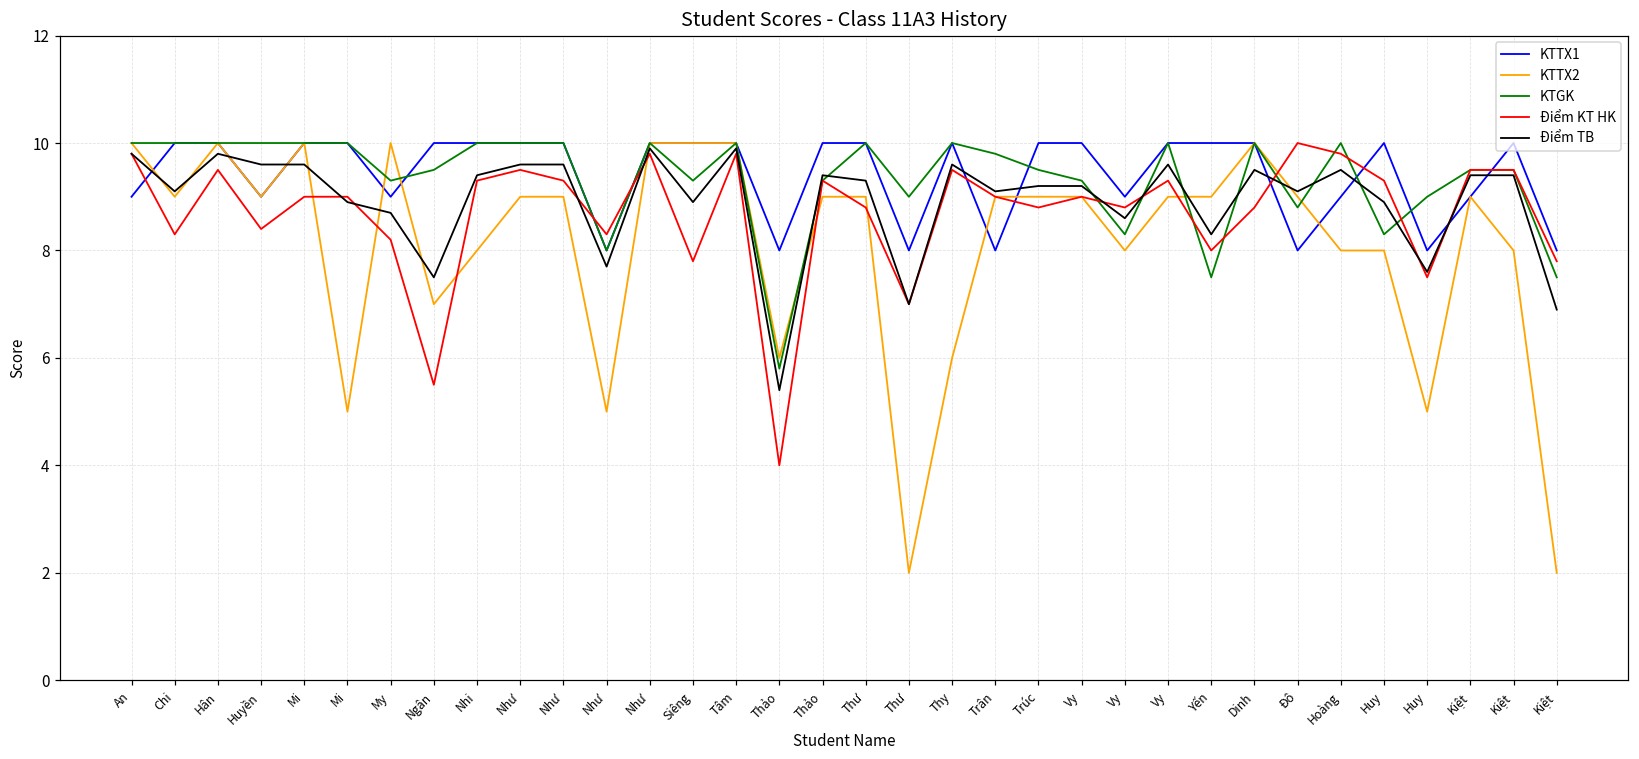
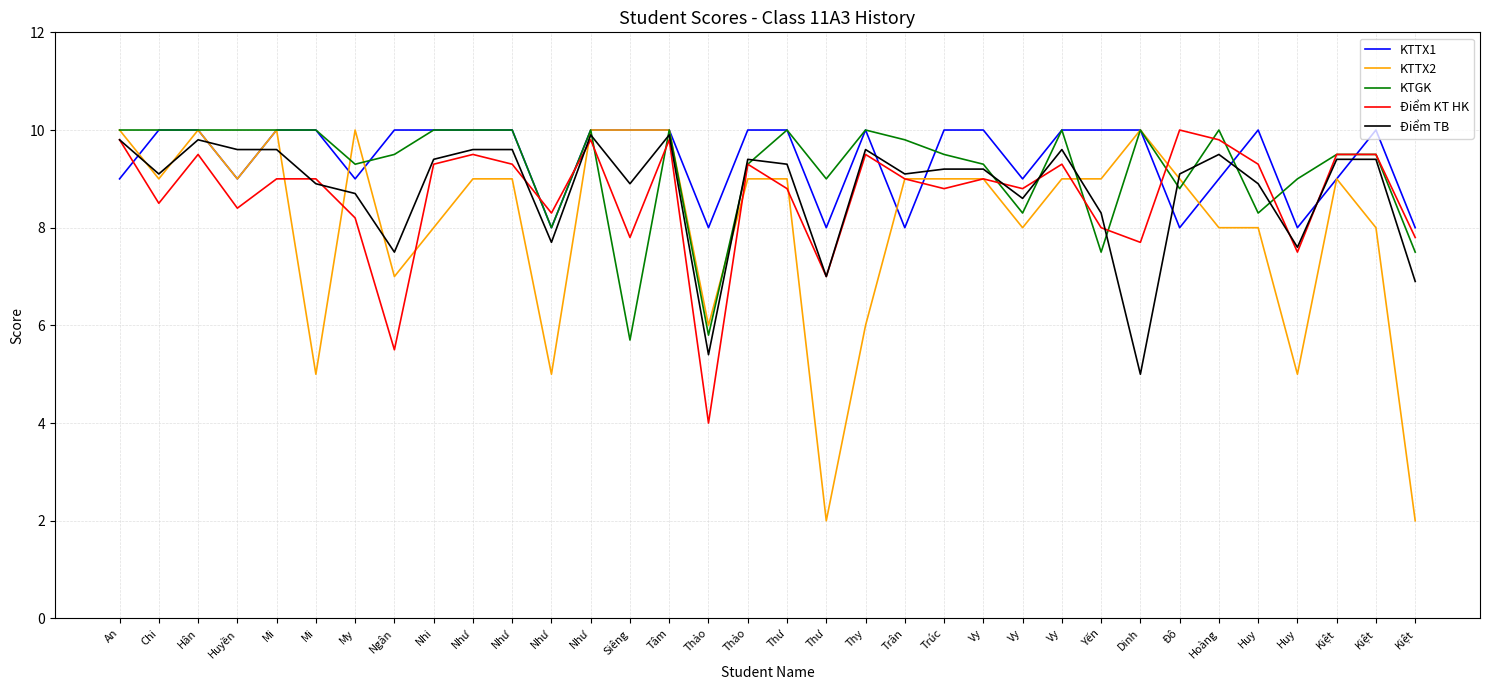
Điểm KT HK, Chi: 8.3 -> 8.5
KTGK, Siêng: 9.3 -> 5.7
Điểm KT HK, Dinh: 8.8 -> 7.7
Điểm TB, Dinh: 9.5 -> 5.0
